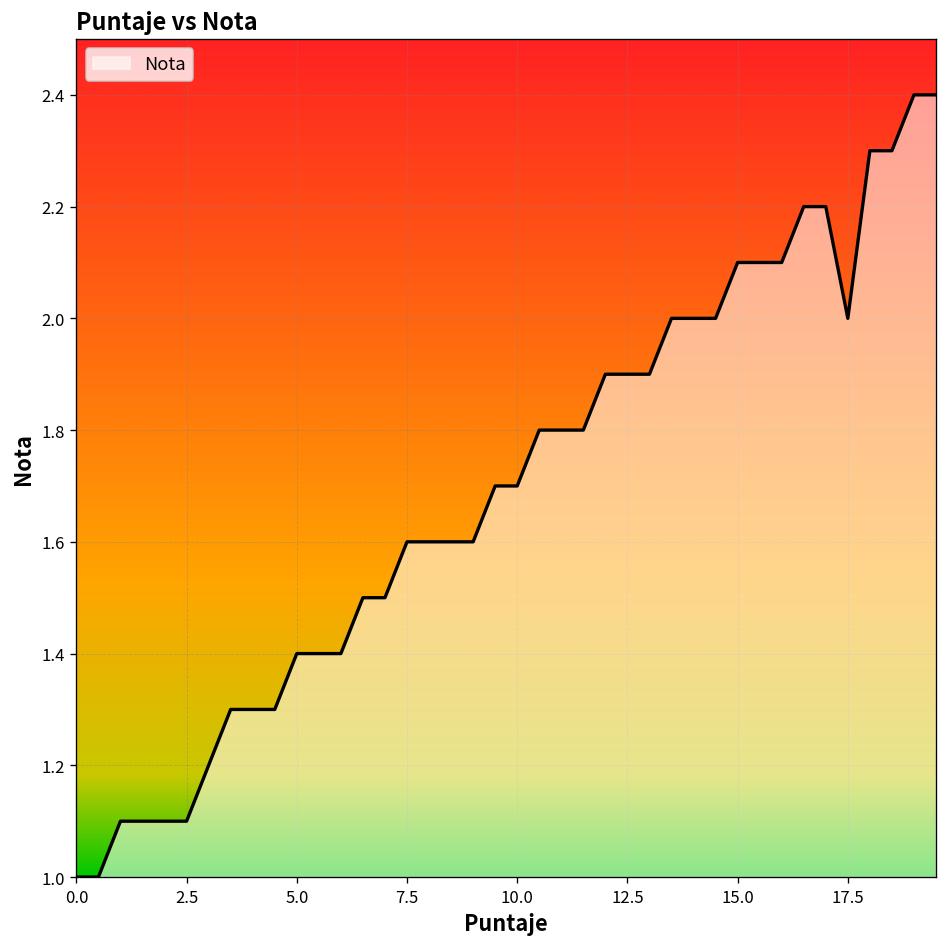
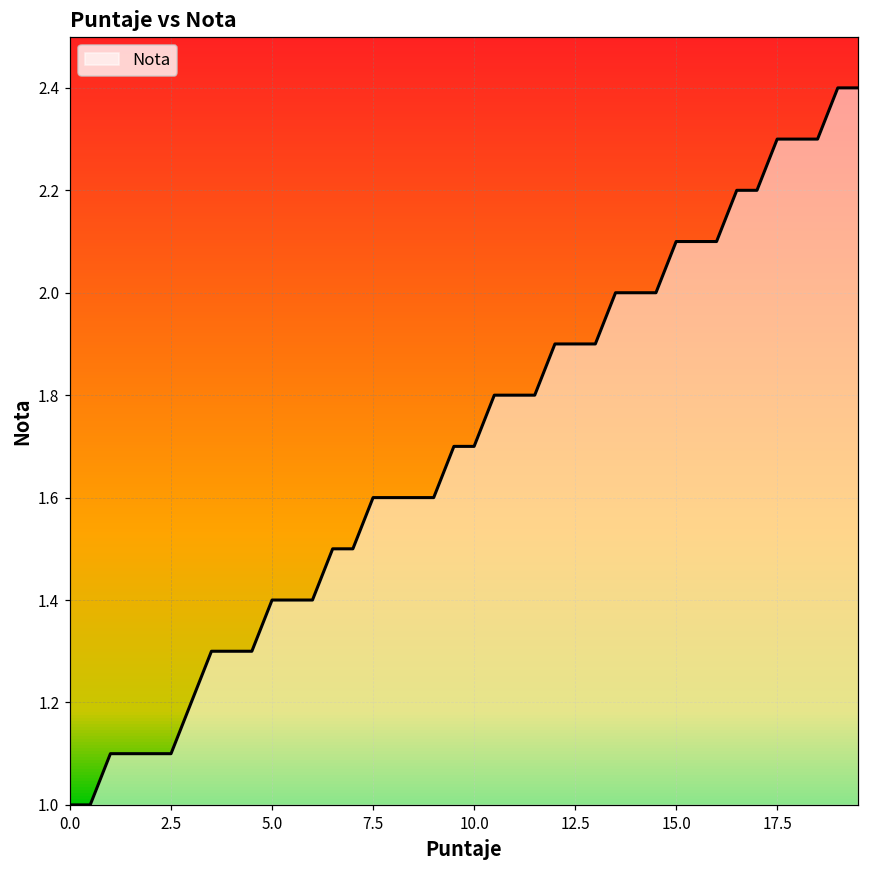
17.5: 2.0 -> 2.3
